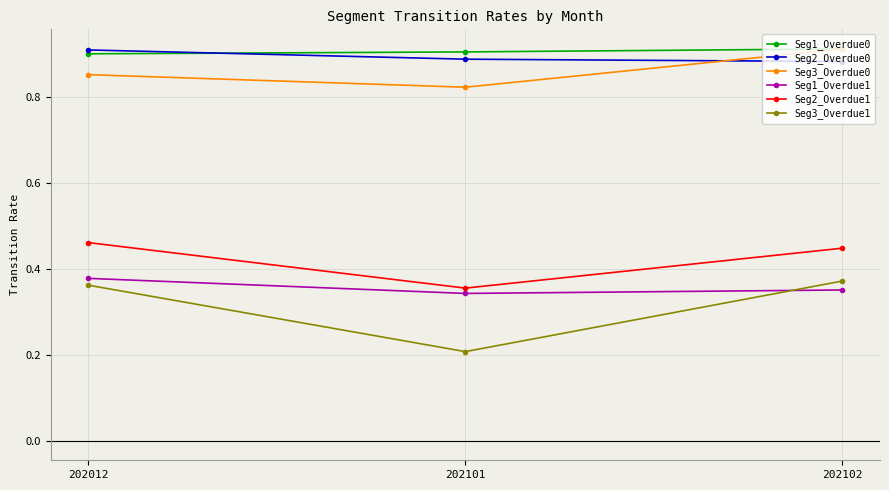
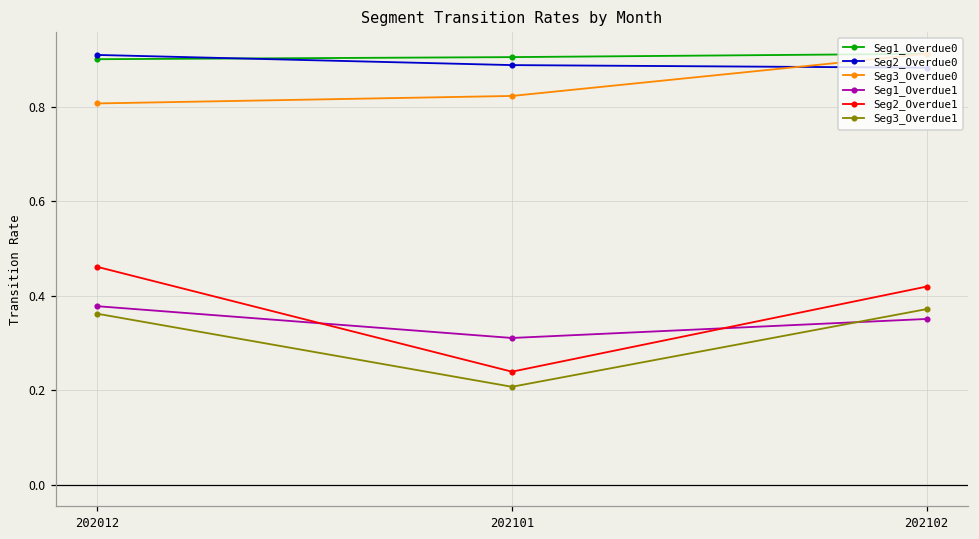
Seg3_Overdue0, 202012: 0.85 -> 0.81
Seg1_Overdue1, 202101: 0.34 -> 0.31
Seg2_Overdue1, 202101: 0.36 -> 0.24
Seg2_Overdue1, 202102: 0.45 -> 0.42
